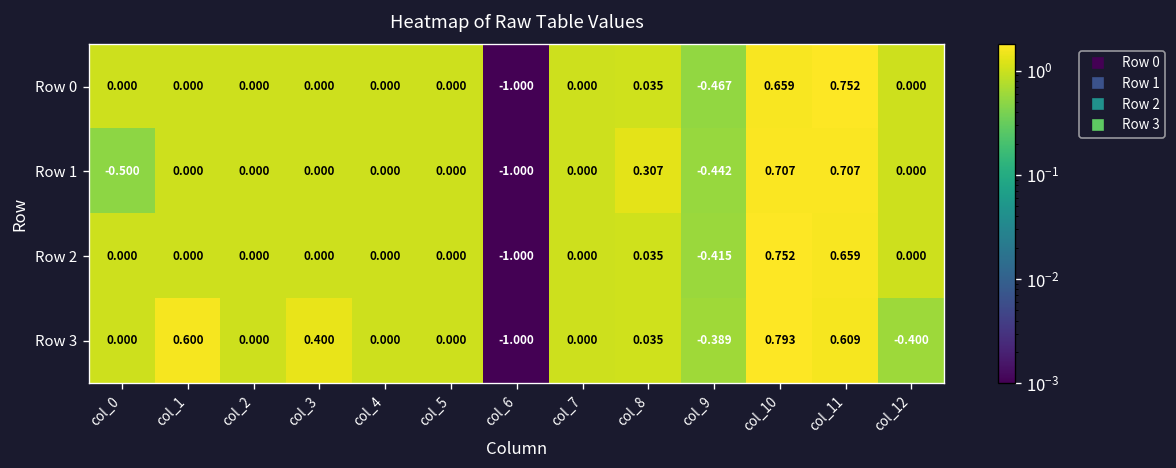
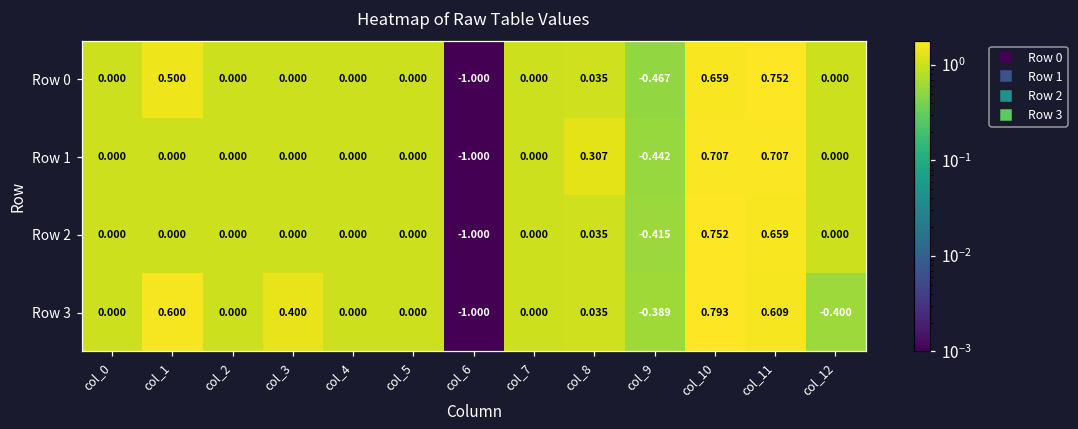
Row 0, col_1: 0.000 -> 0.500
Row 1, col_0: -0.500 -> 0.000
